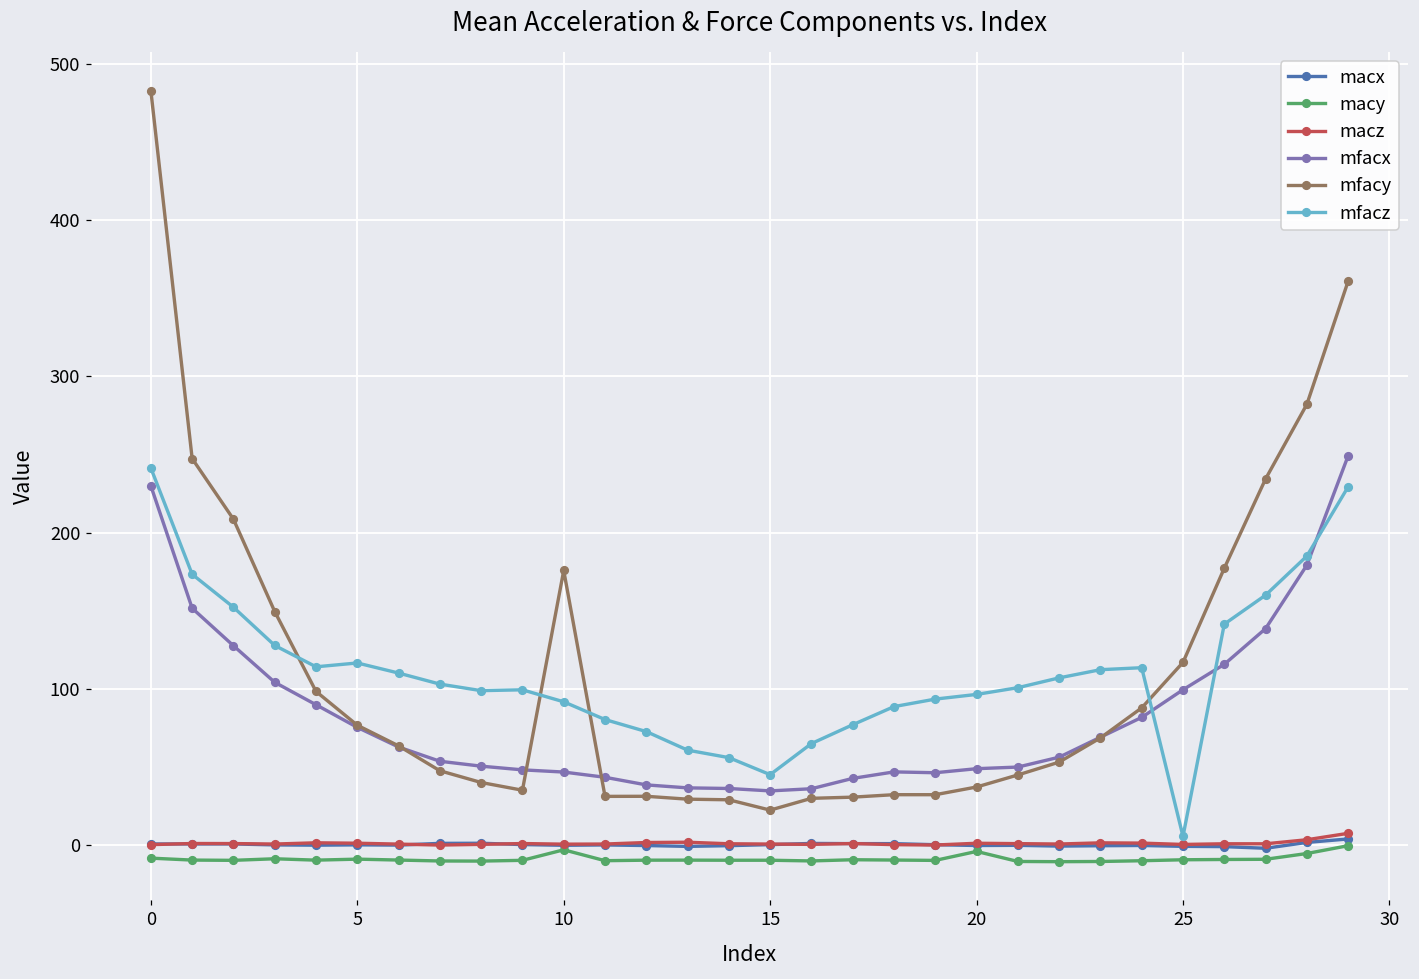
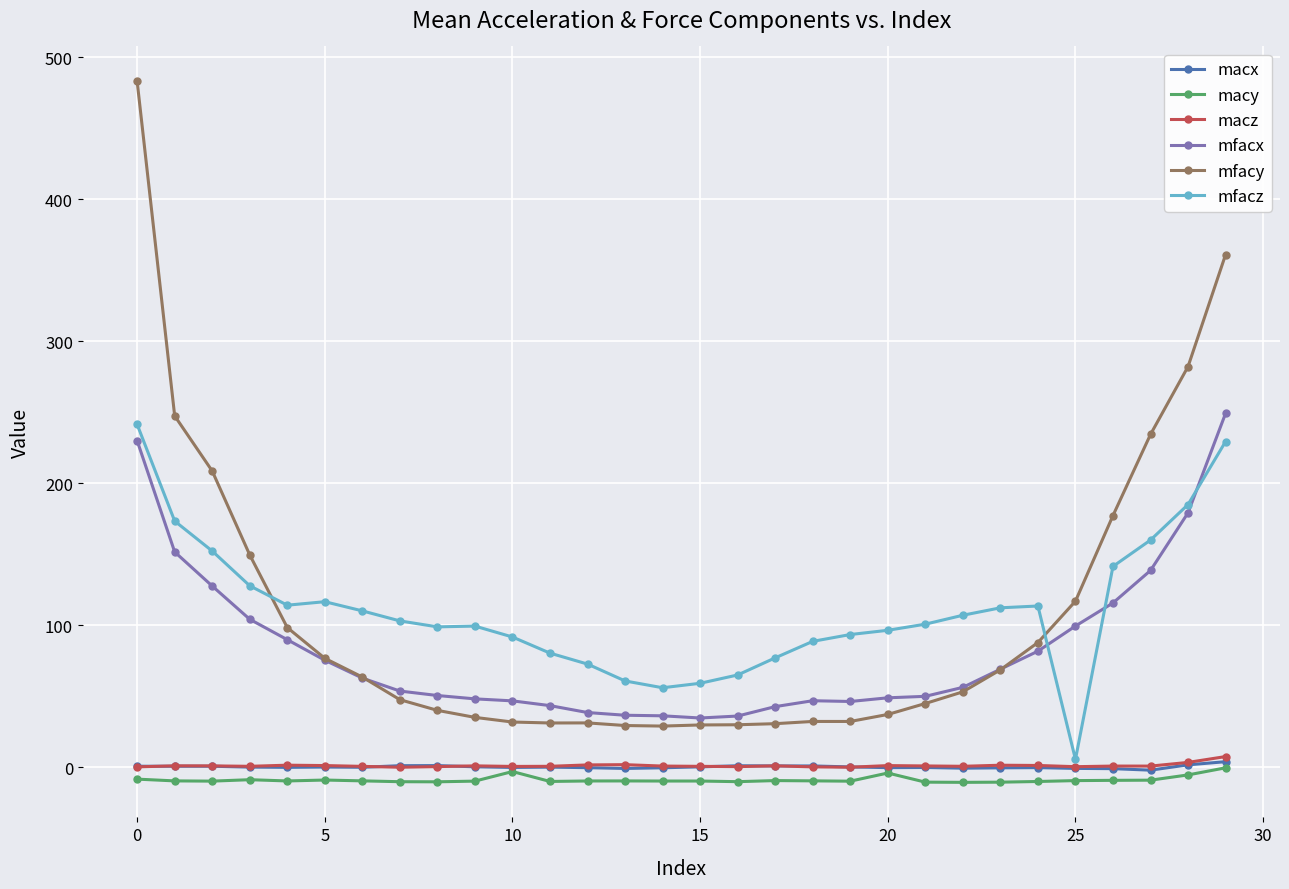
mfacy, 10: 176 -> 32
mfacy, 15: 22 -> 30
mfacz, 15: 45 -> 59
